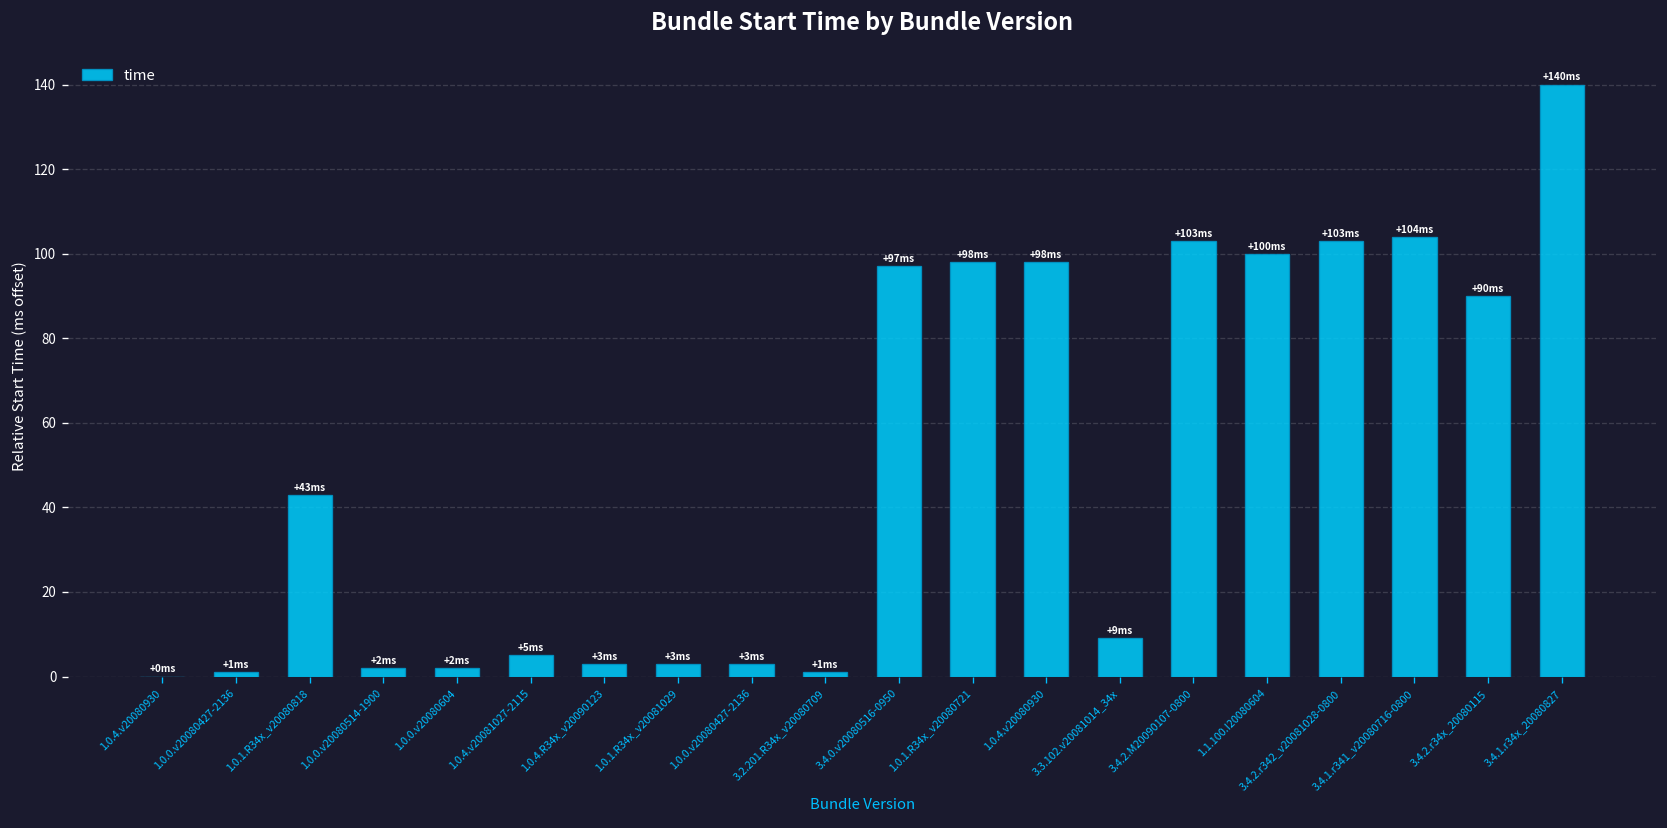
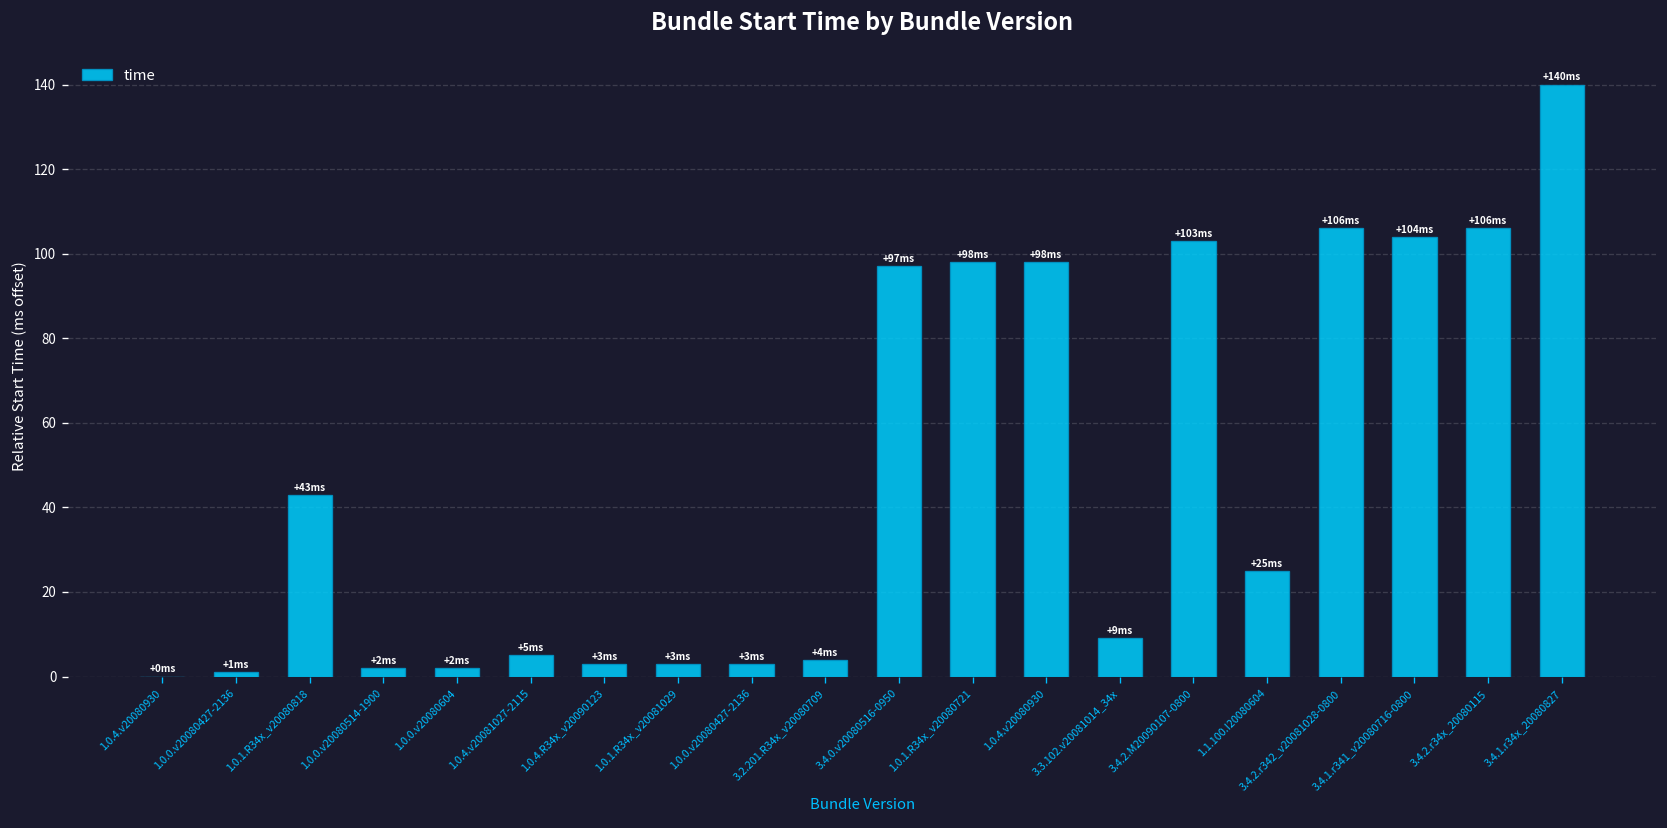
3.2.201.R34x_v20080709: +1 -> +4
1.1.100.I20080604: +100 -> +25
3.4.2.r342_v20081028-0800: +103 -> +106
3.4.2.r34x_20080115: +90 -> +106
